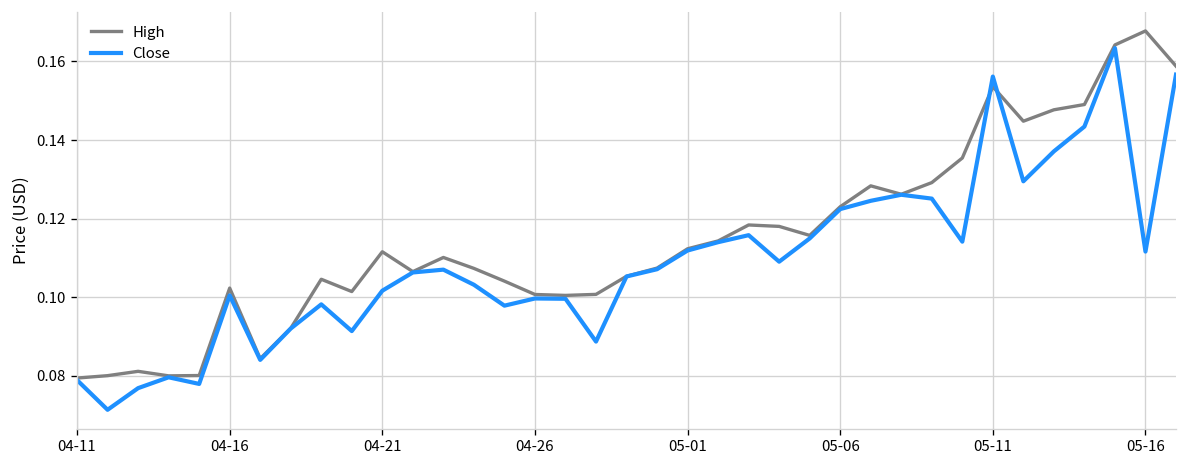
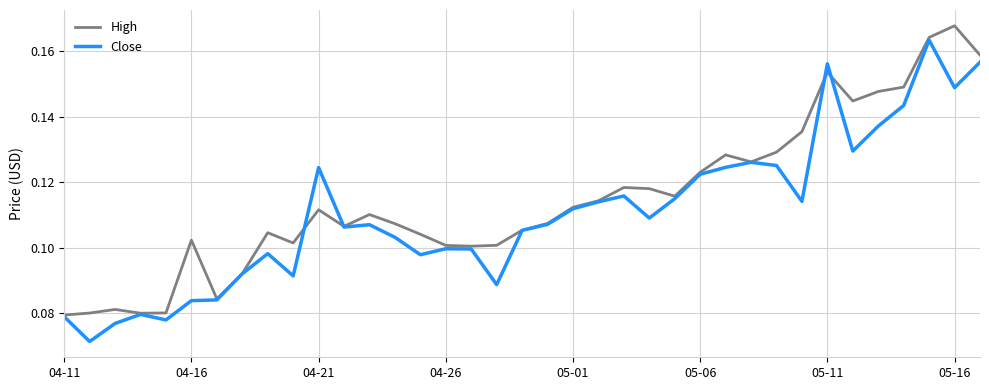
Close, 04-16: 0.100 -> 0.084
Close, 04-21: 0.102 -> 0.124
Close, 05-16: 0.112 -> 0.149
